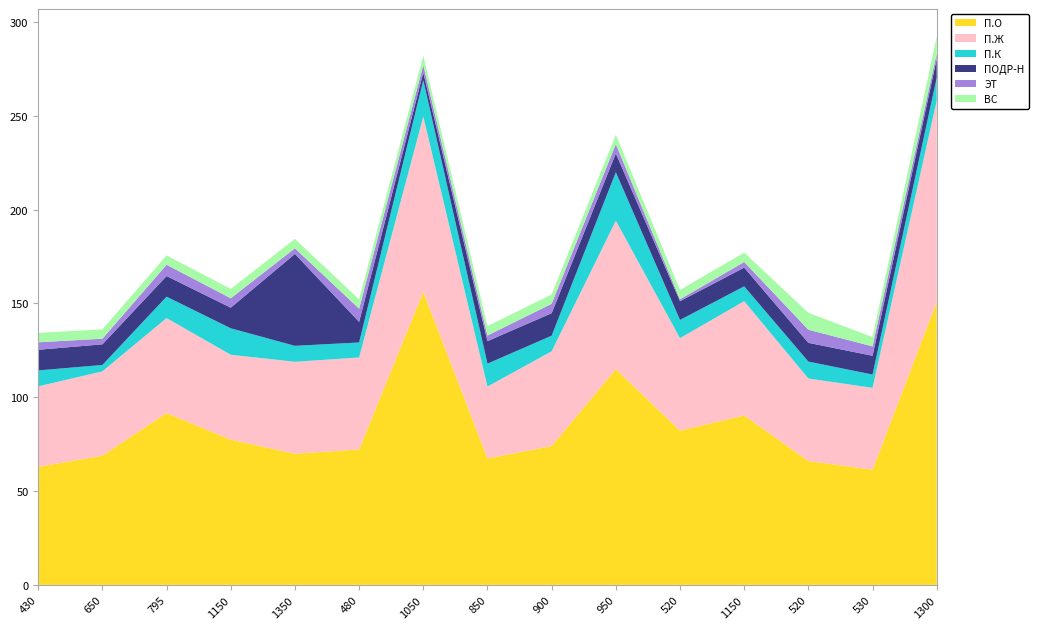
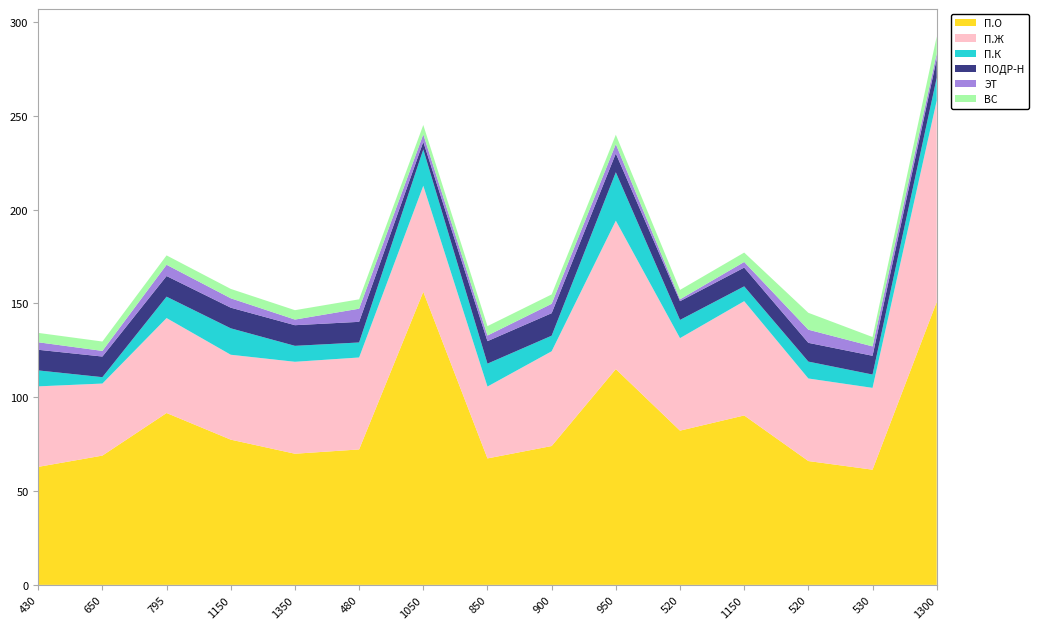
П.Ж, 650: 45 -> 38
ПОДР-Н, 1350: 49 -> 11
П.Ж, 1050: 93 -> 57
